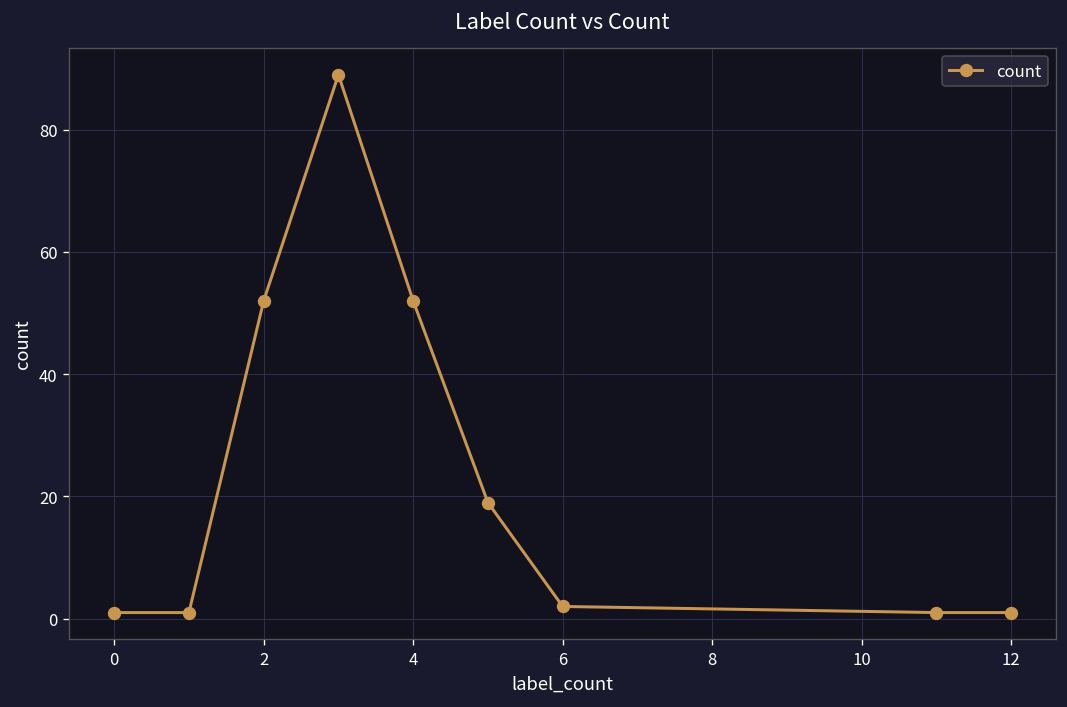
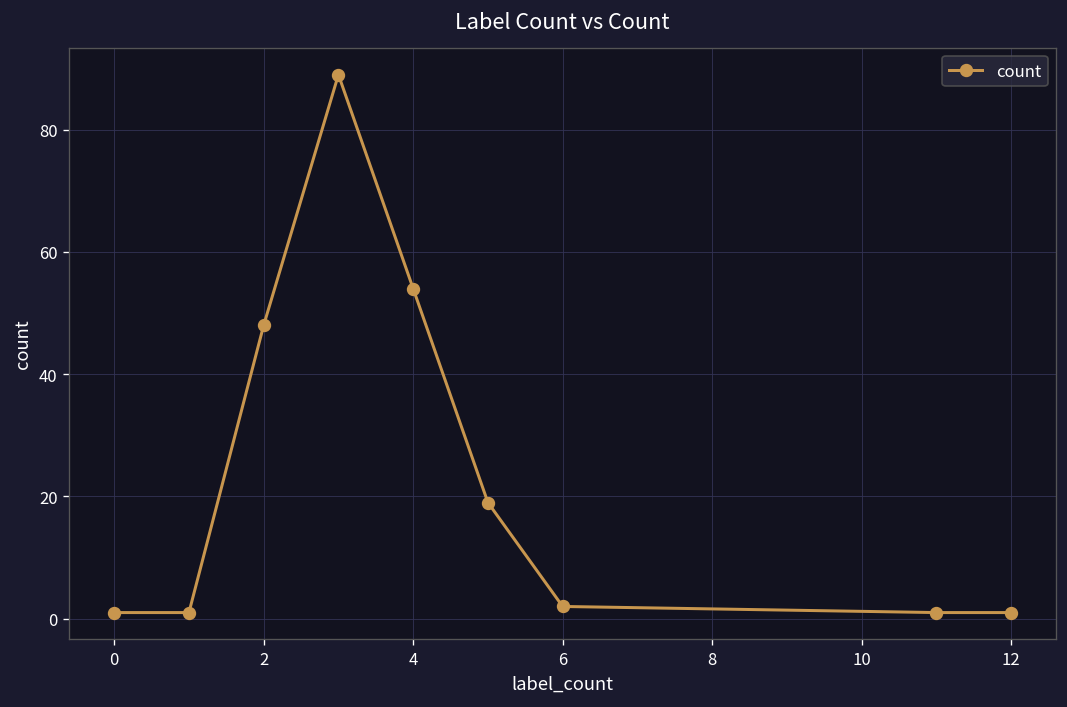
2: 52 -> 48
4: 52 -> 54
